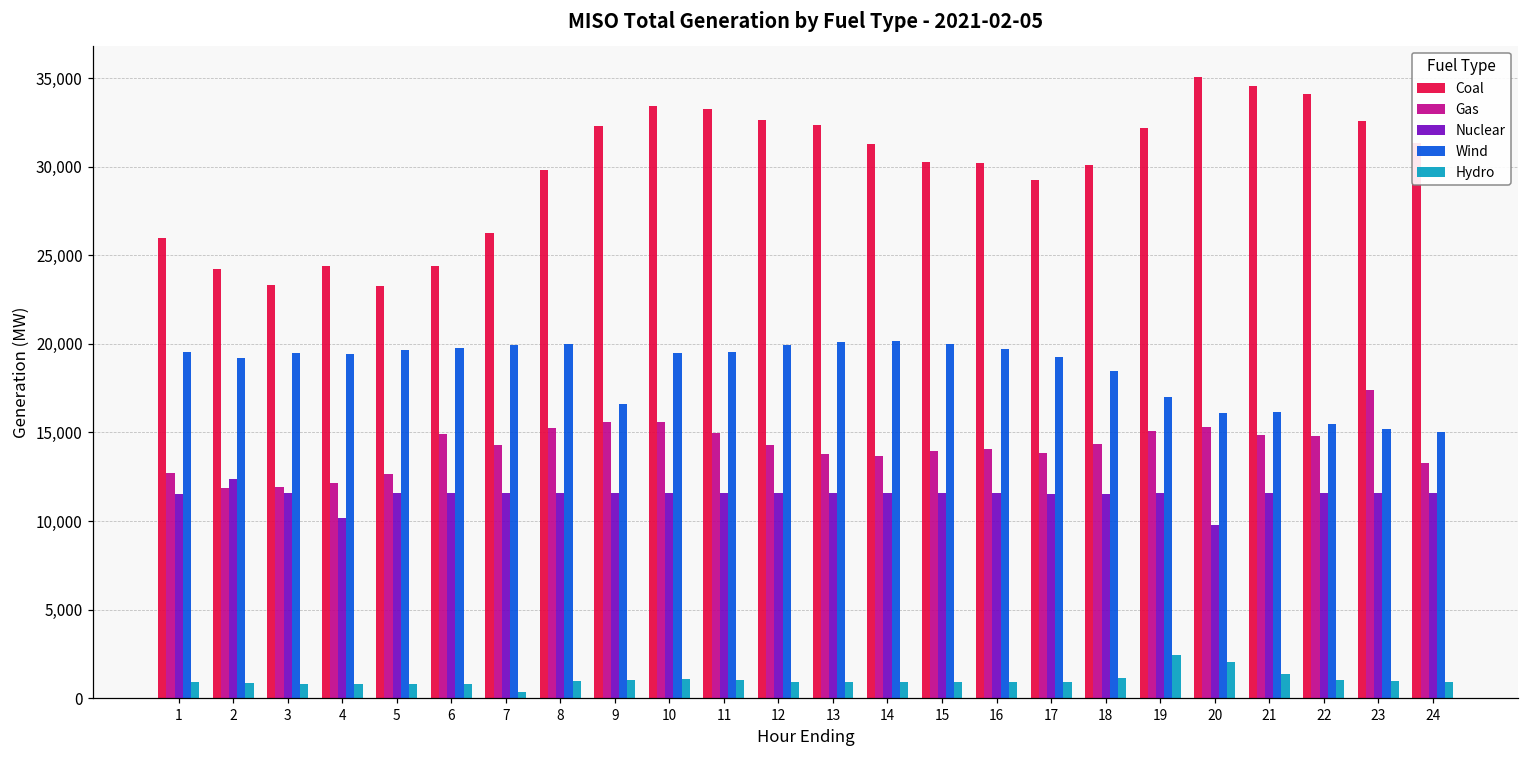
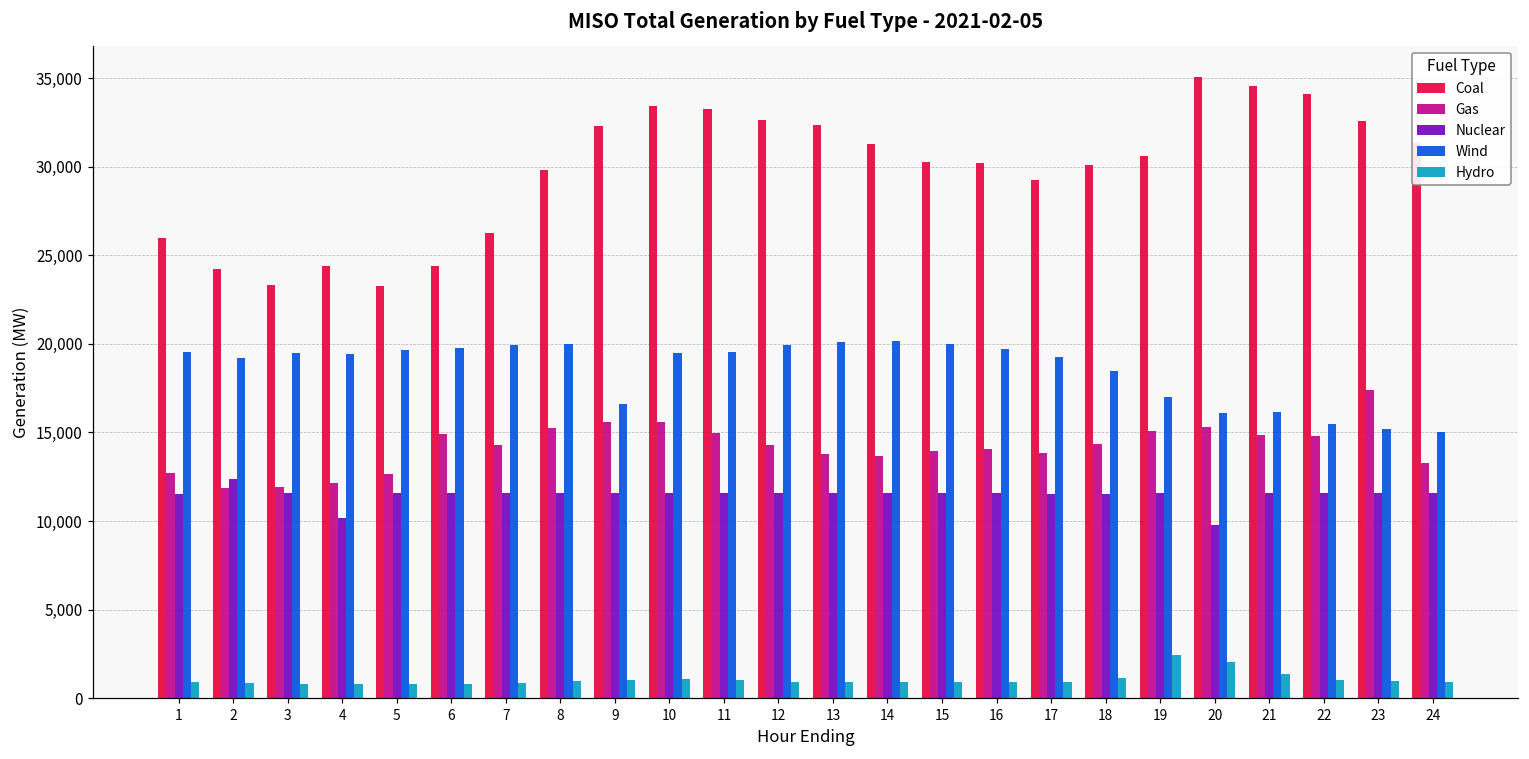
Hydro, 7: 300 -> 800
Coal, 19: 32,200 -> 30,600
